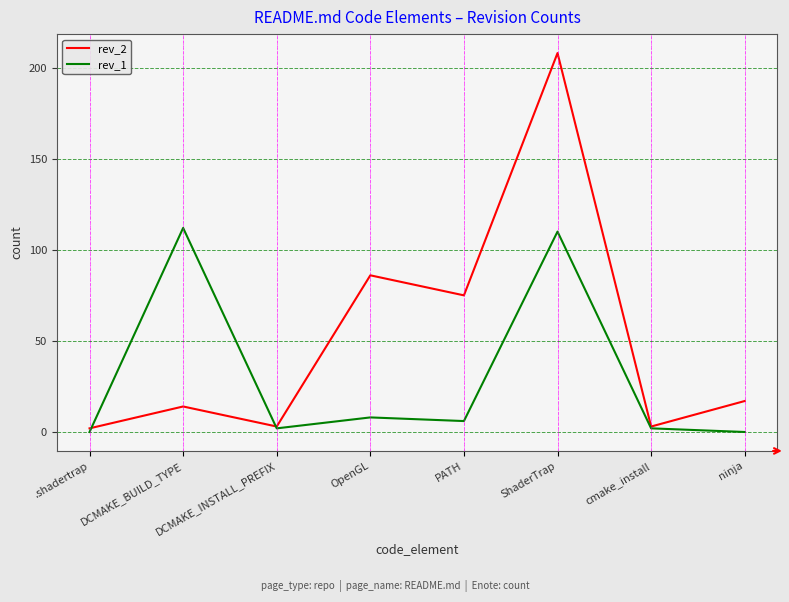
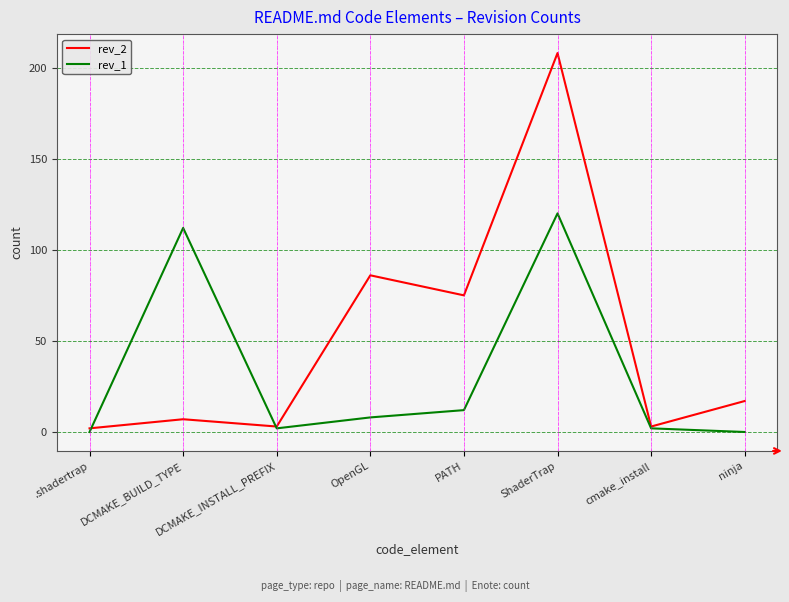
rev_2, DCMAKE_BUILD_TYPE: 14 -> 7
rev_1, PATH: 6 -> 12
rev_1, ShaderTrap: 110 -> 120
